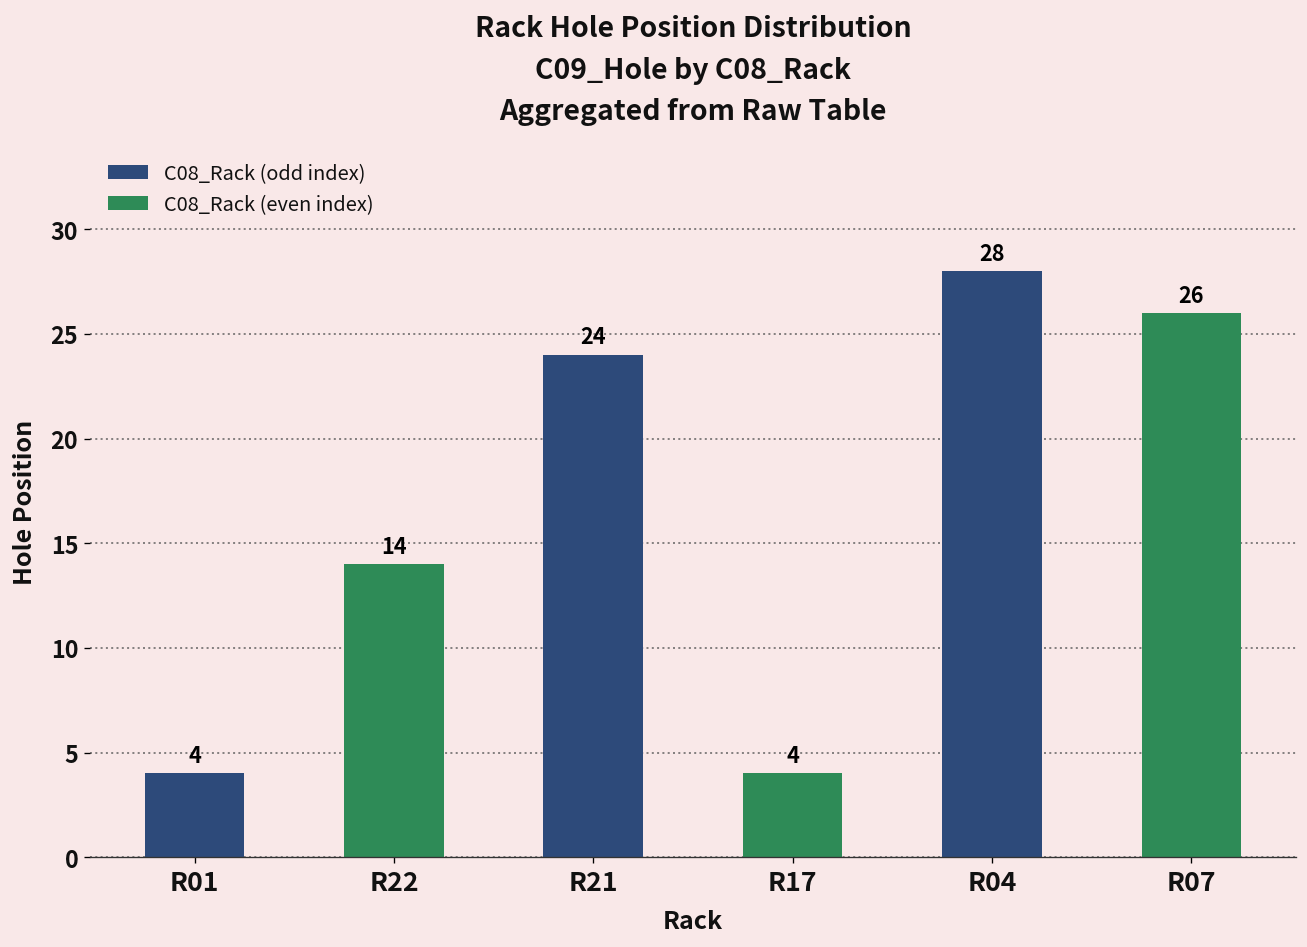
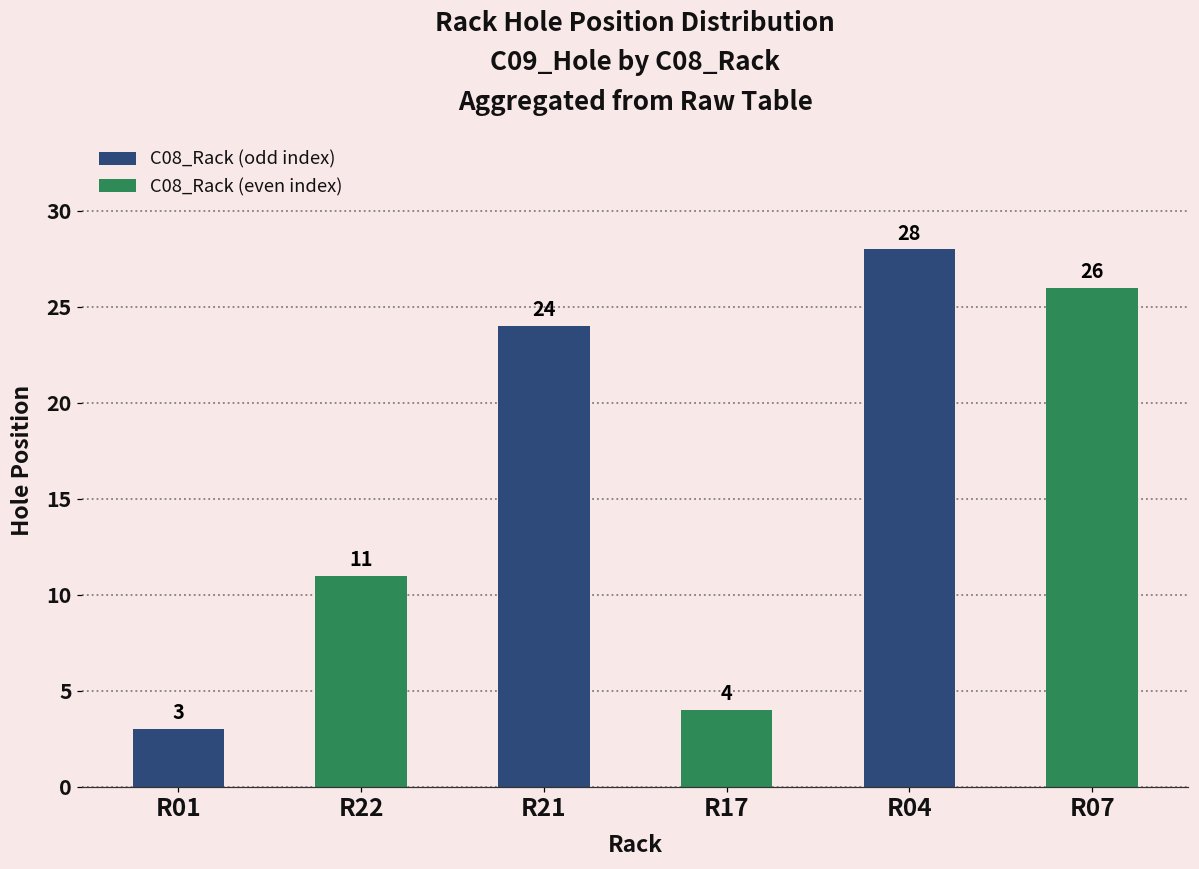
R01: 4 -> 3
R22: 14 -> 11
